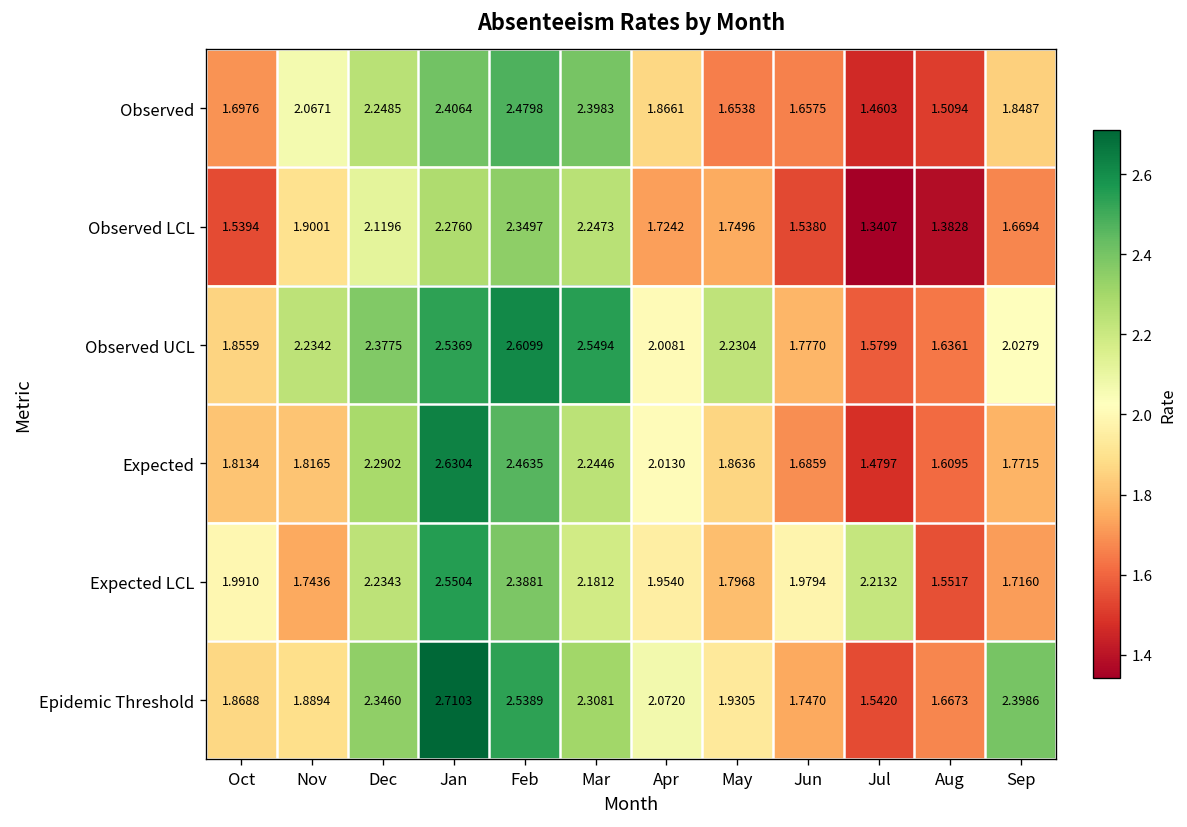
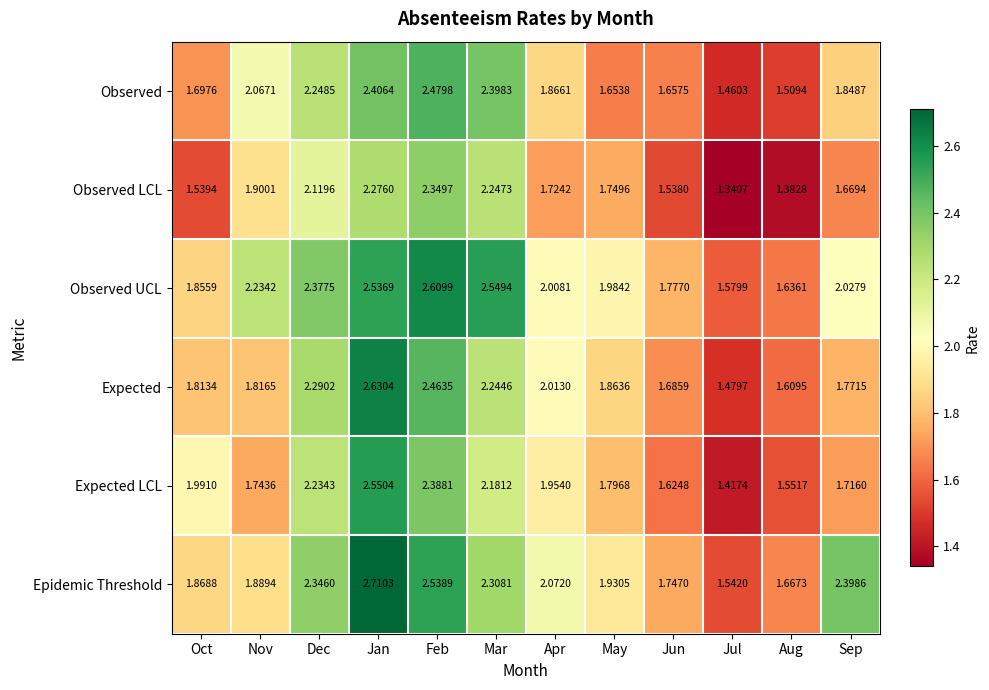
Observed UCL, May: 2.2304 -> 1.9842
Expected LCL, Jun: 1.9794 -> 1.6248
Expected LCL, Jul: 2.2132 -> 1.4174
